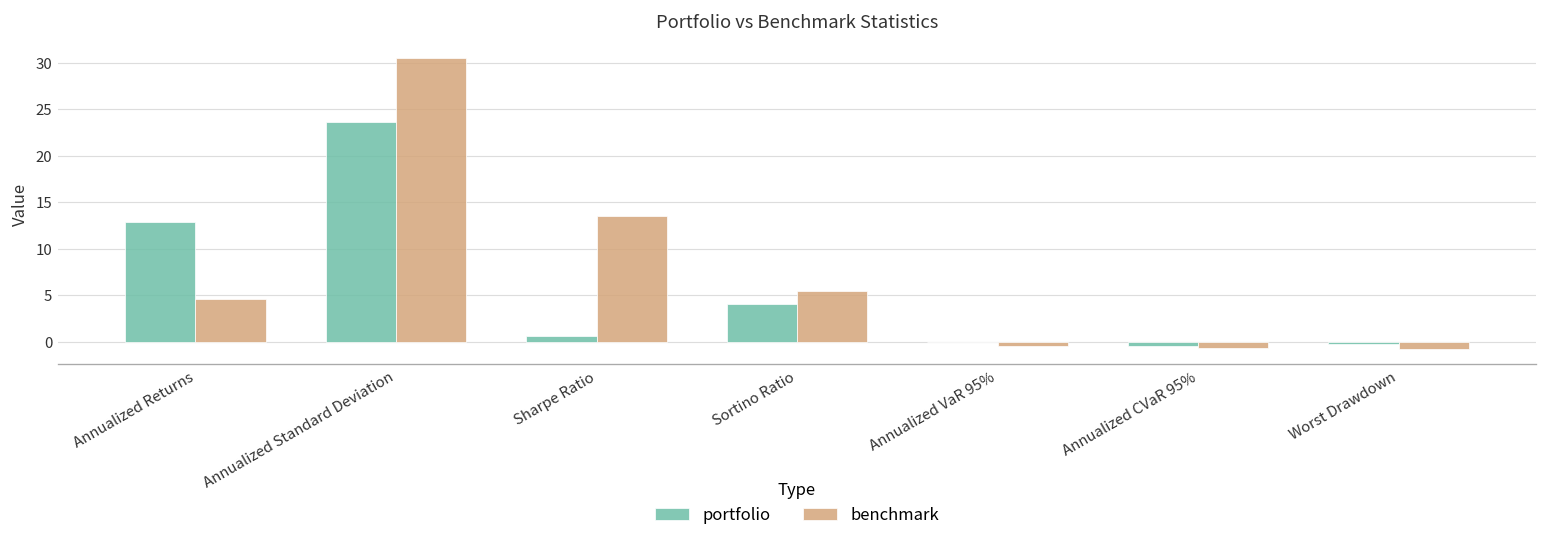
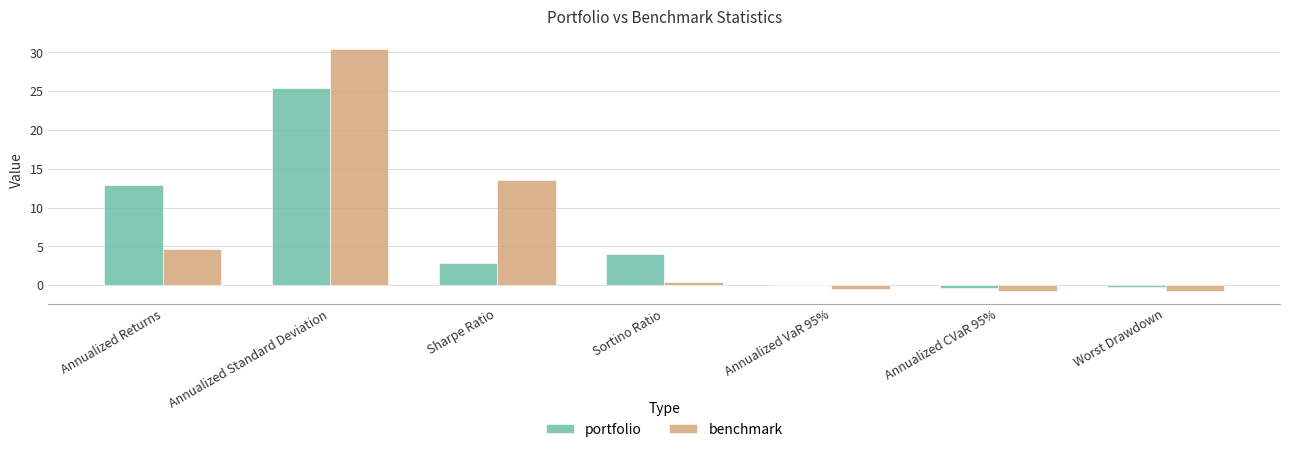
portfolio, Annualized Standard Deviation: 24 -> 25
portfolio, Sharpe Ratio: 1 -> 3
benchmark, Sortino Ratio: 5 -> 0
